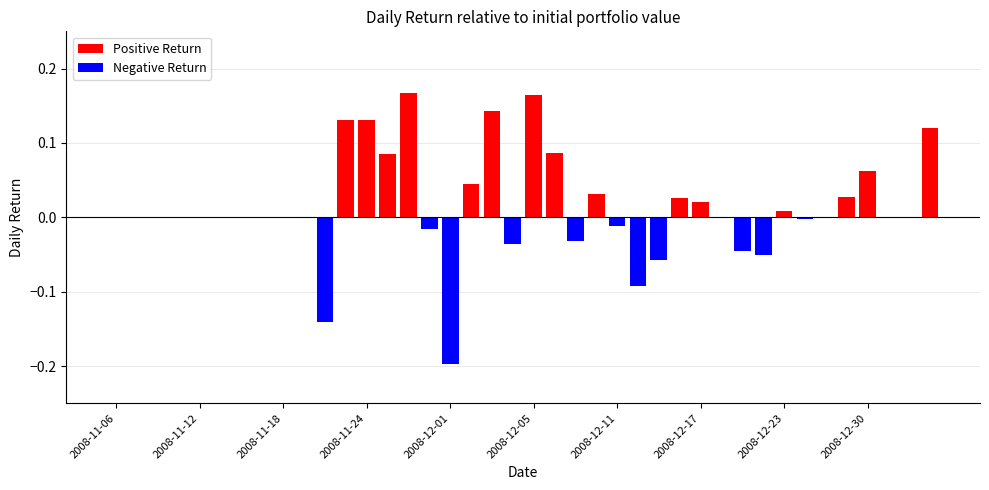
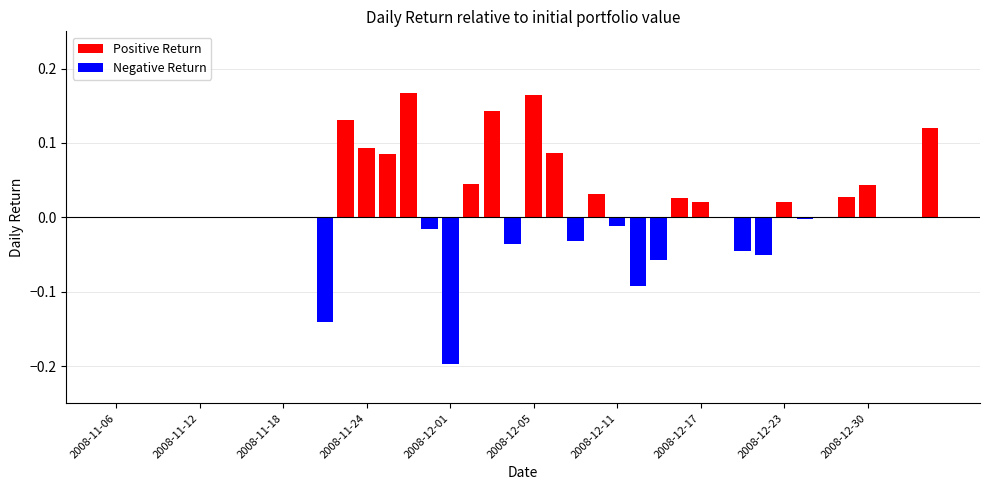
2008-11-24: 0.13 -> 0.09
2008-12-23: 0.01 -> 0.02
2008-12-30: 0.06 -> 0.04
